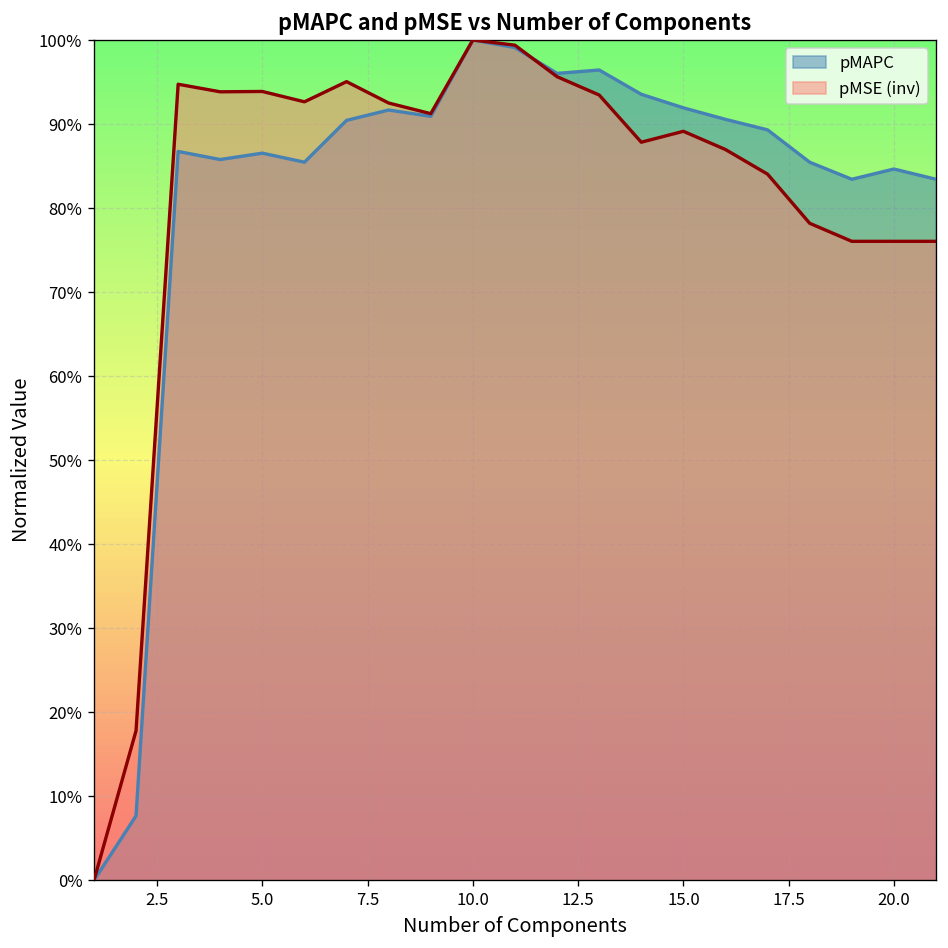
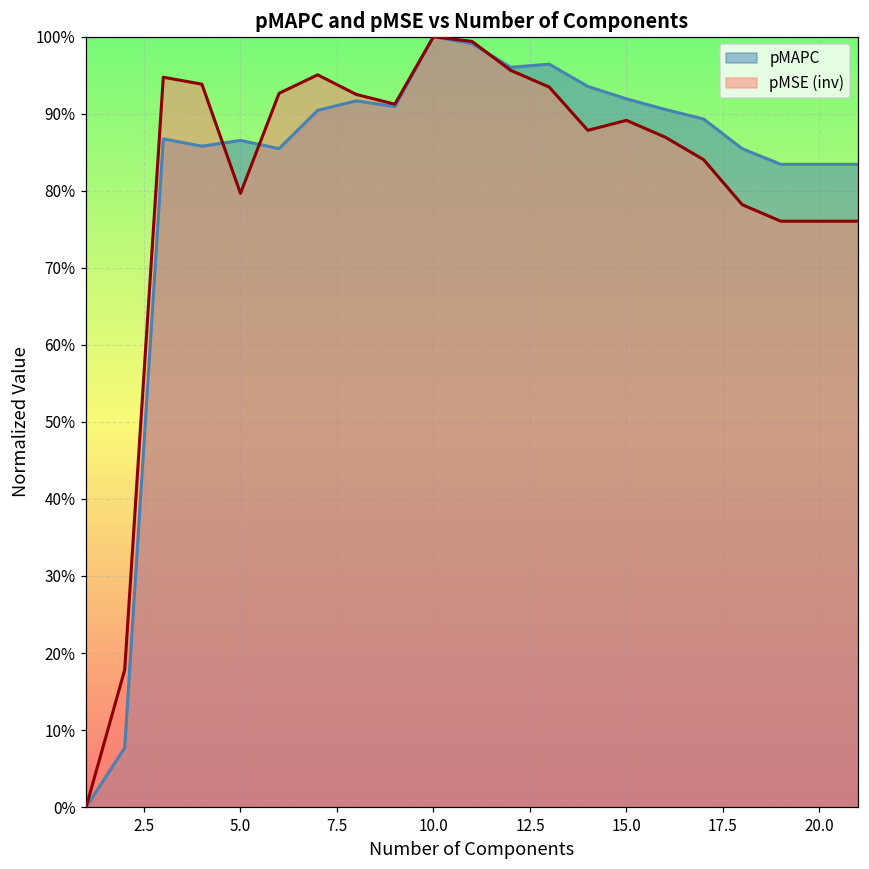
pMSE (inv), 5.0: 94% -> 80%
pMAPC, 20.0: 85% -> 83%
